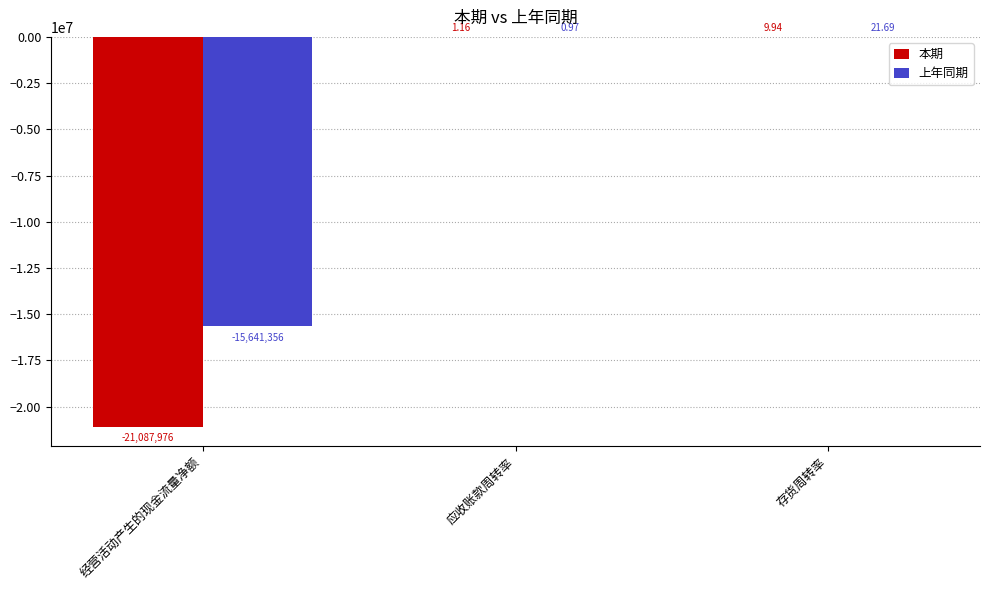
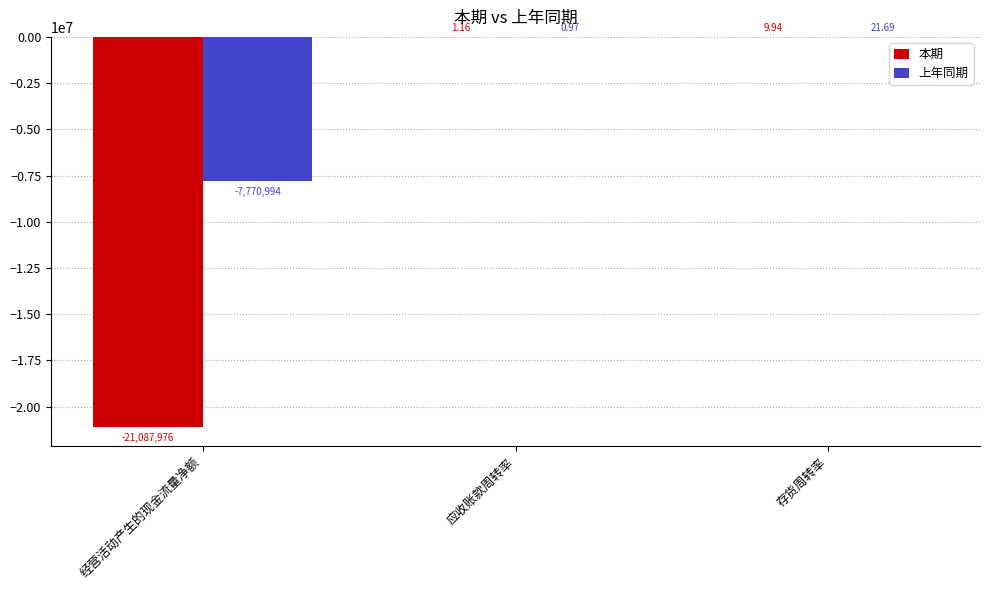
上年同期, 经营活动产生的现金流量净额: -15,641,356 -> -7,770,994
